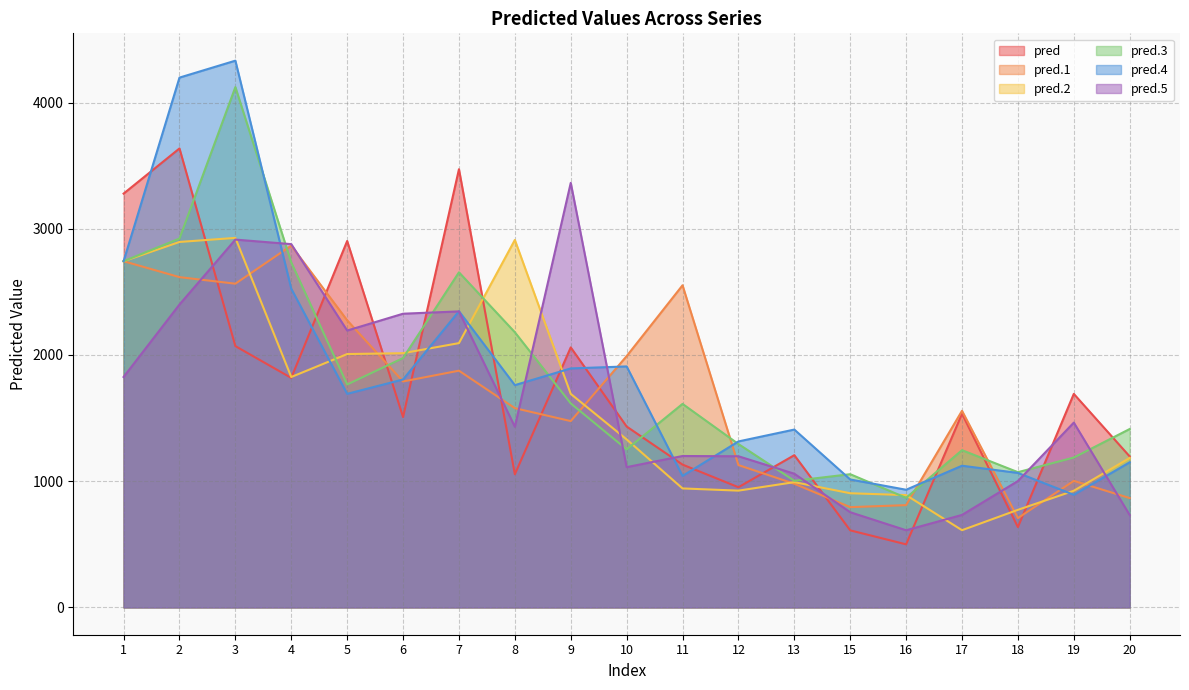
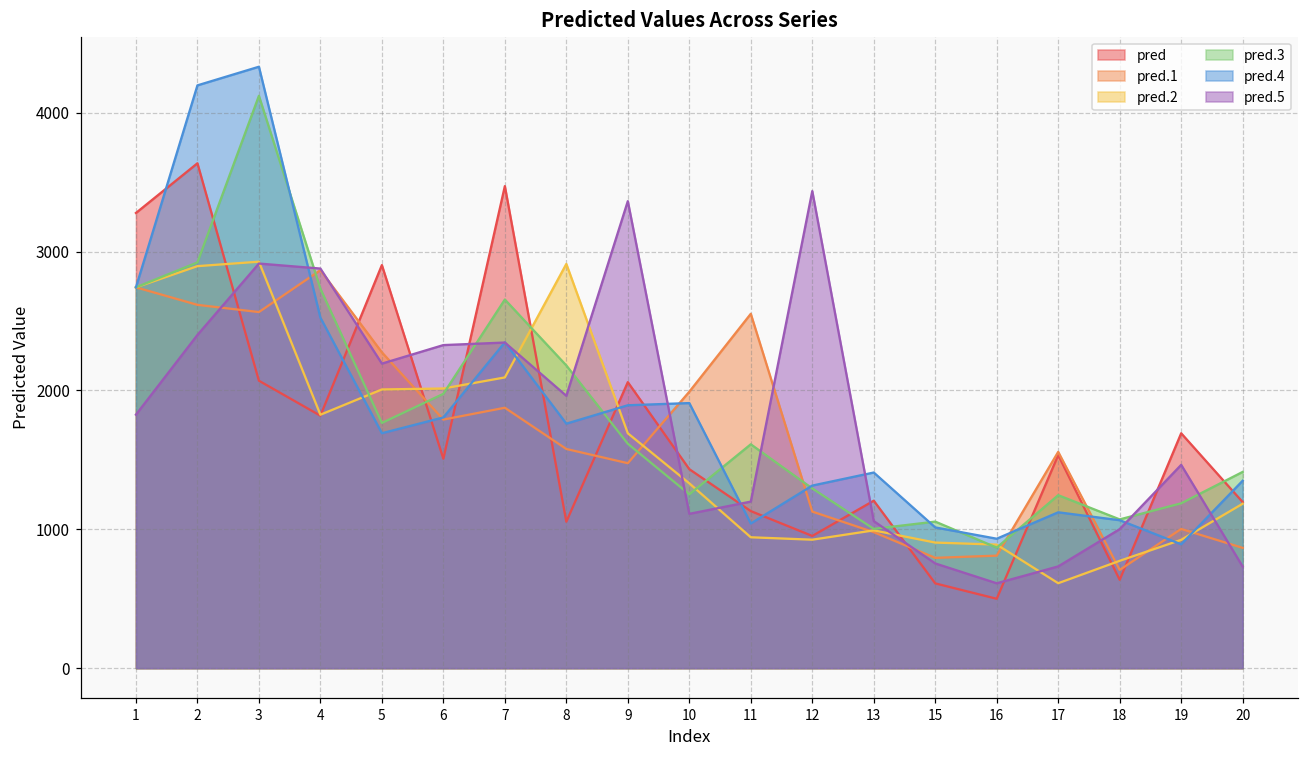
pred.5, 8: 1430 -> 1960
pred.5, 12: 1200 -> 3440
pred.4, 20: 1150 -> 1350
